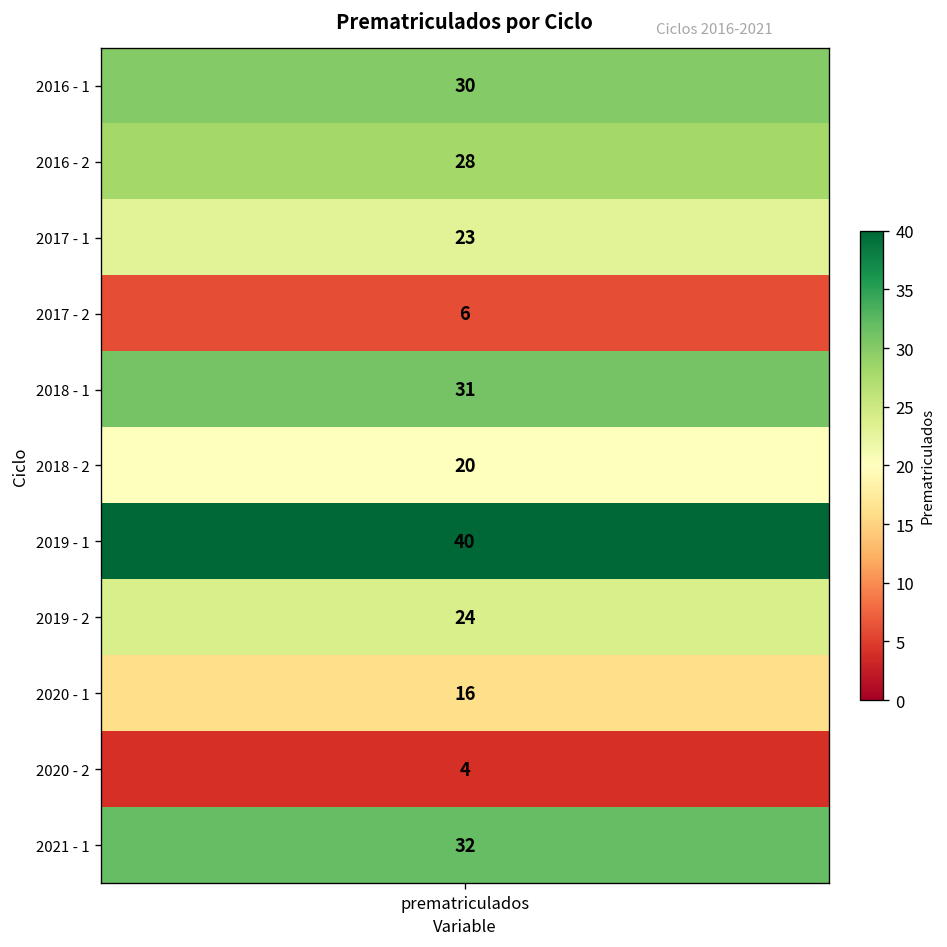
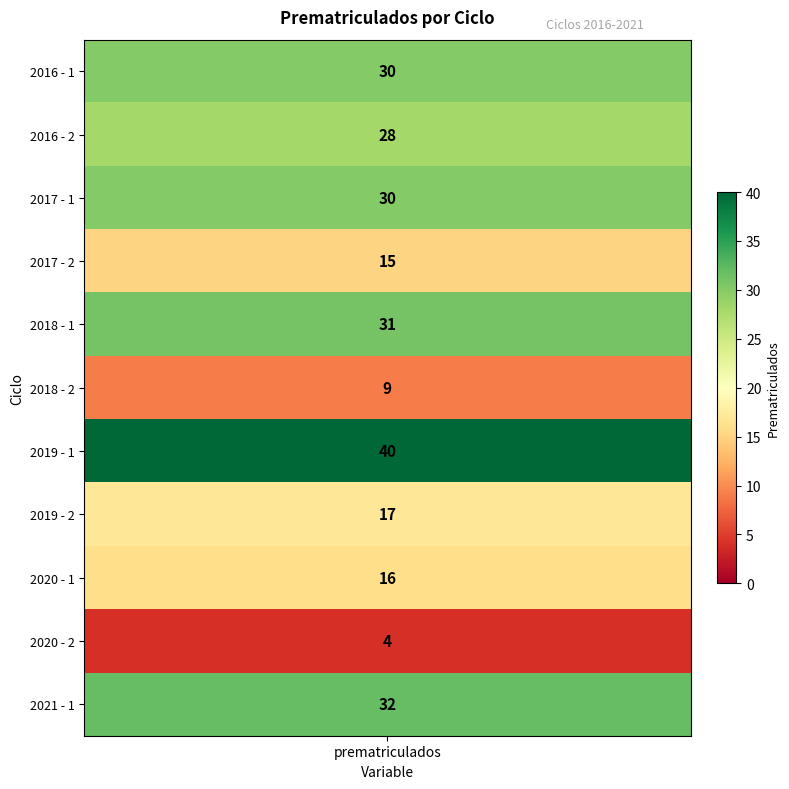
2017 - 1, prematriculados: 23 -> 30
2017 - 2, prematriculados: 6 -> 15
2018 - 2, prematriculados: 20 -> 9
2019 - 2, prematriculados: 24 -> 17
